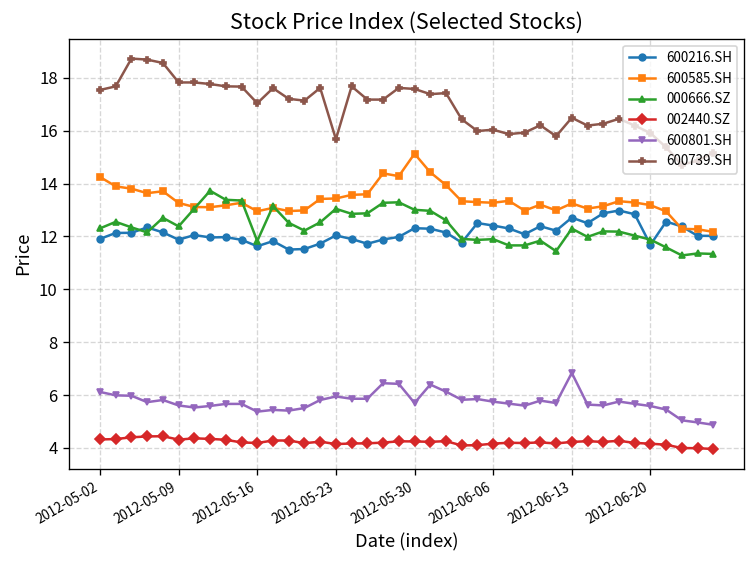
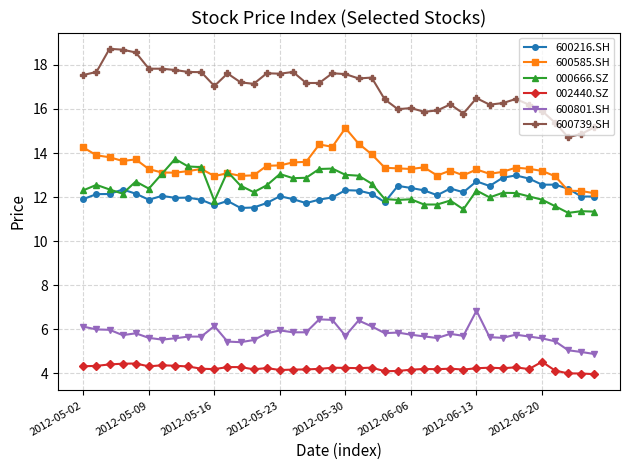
600801.SH, 2012-05-16: 5.4 -> 6.1
600739.SH, 2012-05-23: 15.7 -> 17.6
600216.SH, 2012-06-20: 11.7 -> 12.6
002440.SZ, 2012-06-20: 4.2 -> 4.5
